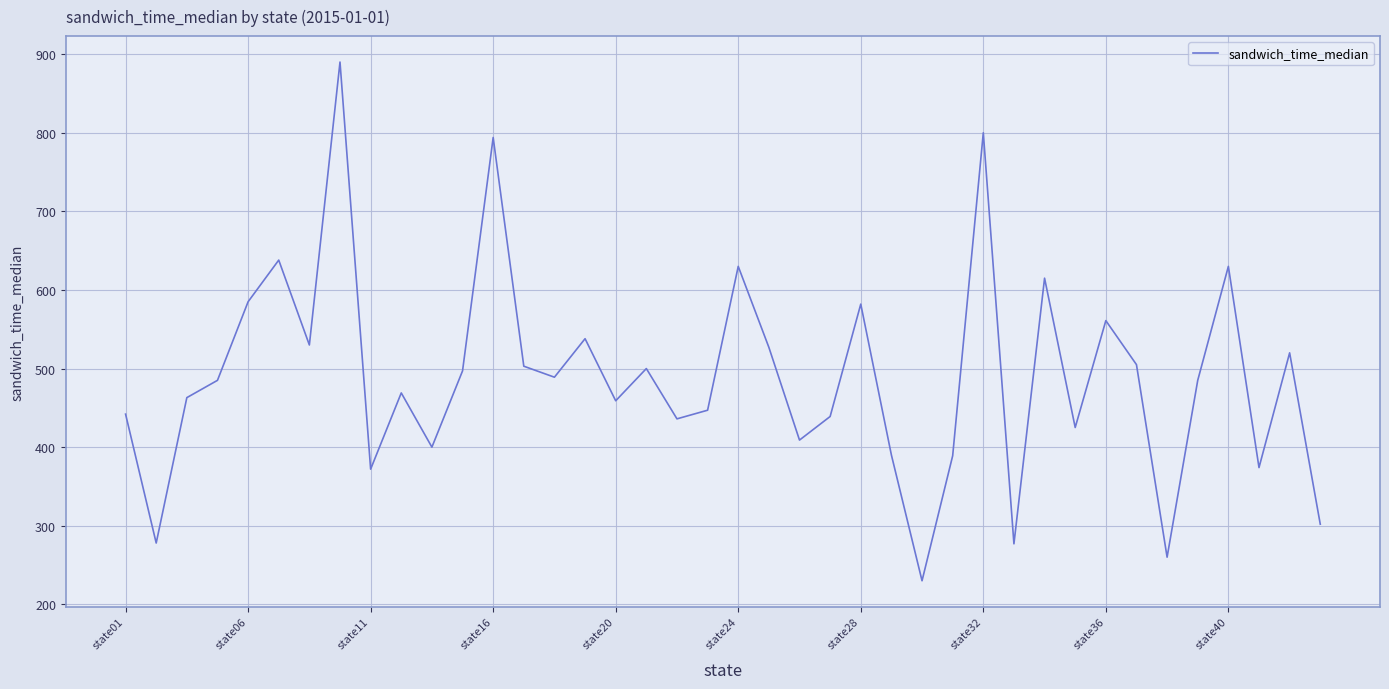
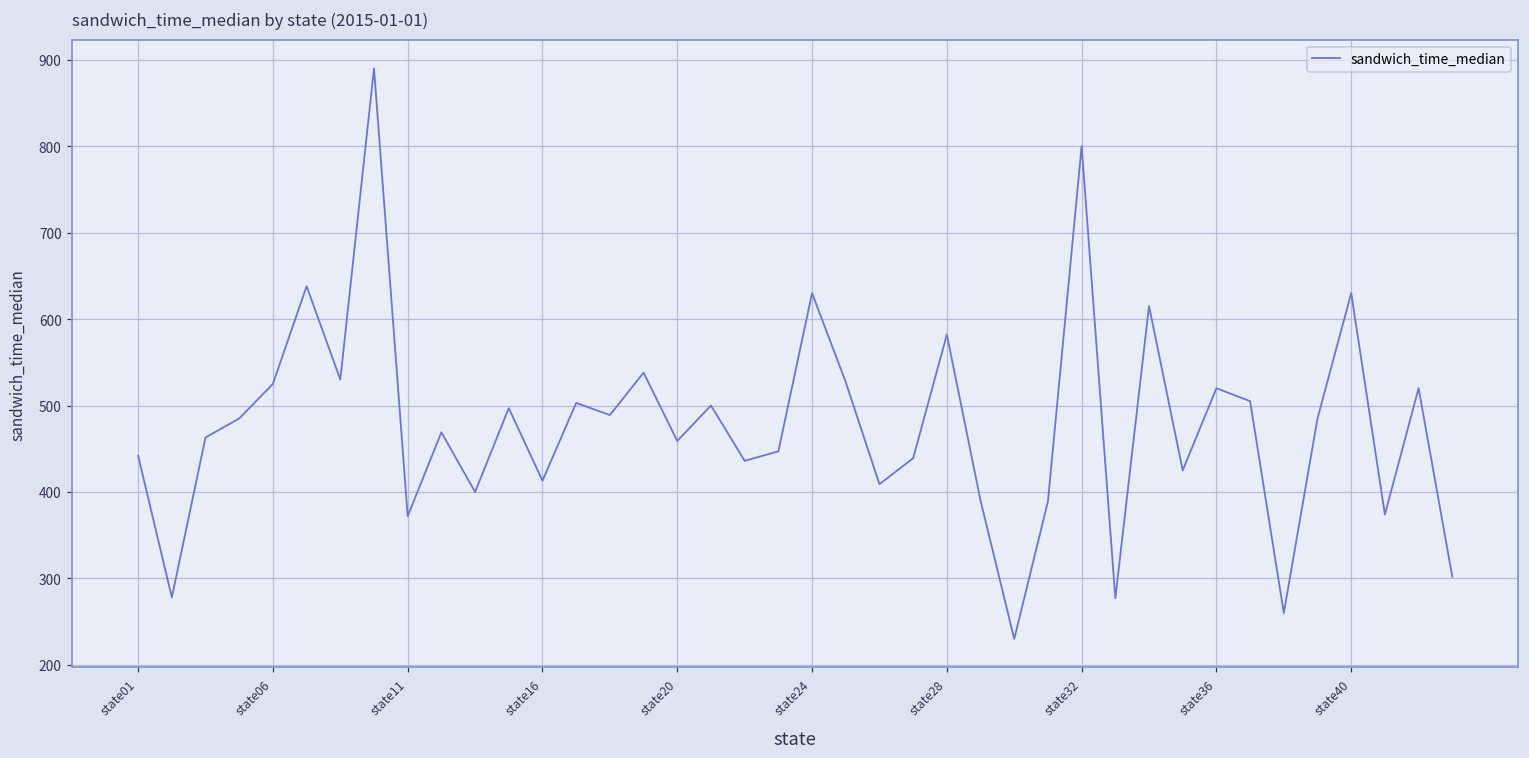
state06: 590 -> 530
state16: 790 -> 410
state36: 560 -> 520
